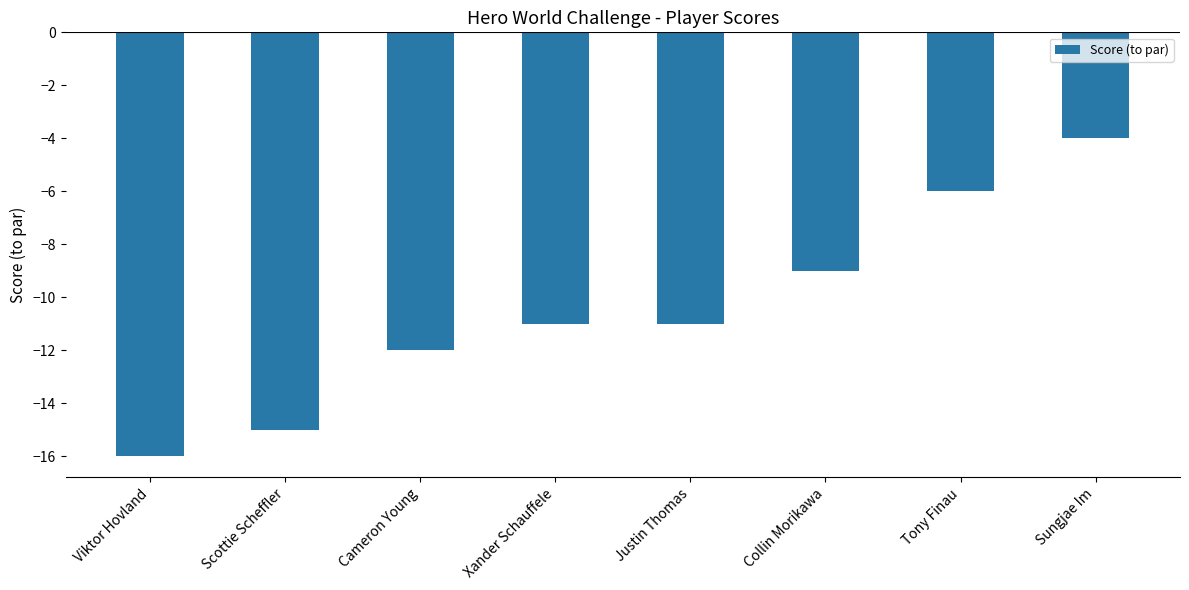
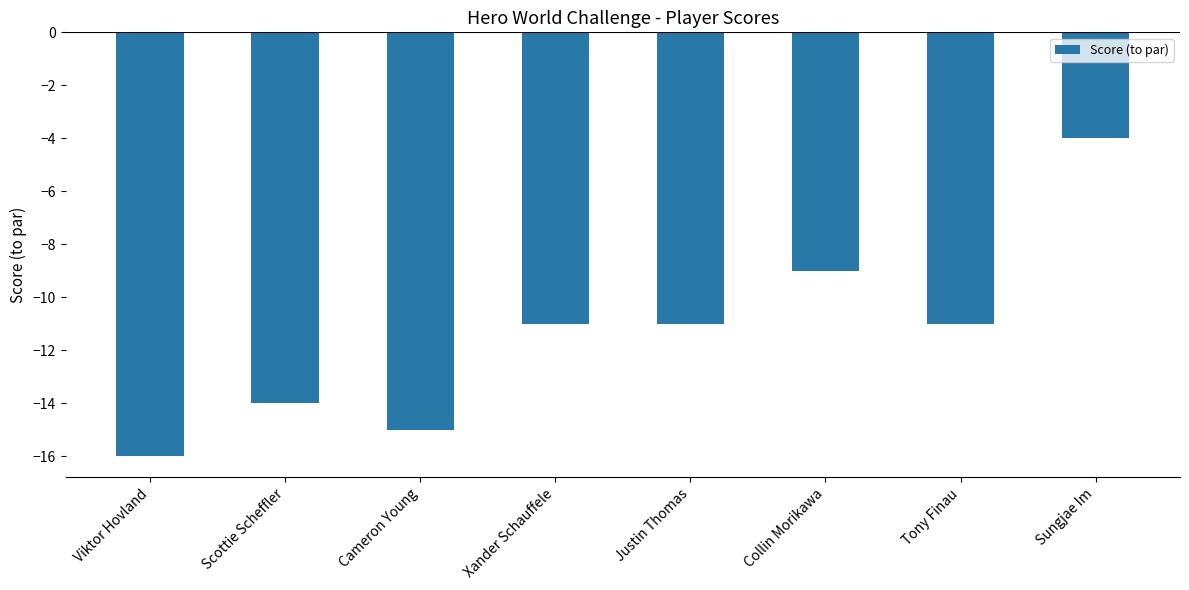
Scottie Scheffler: -15 -> -14
Cameron Young: -12 -> -15
Tony Finau: -6 -> -11
